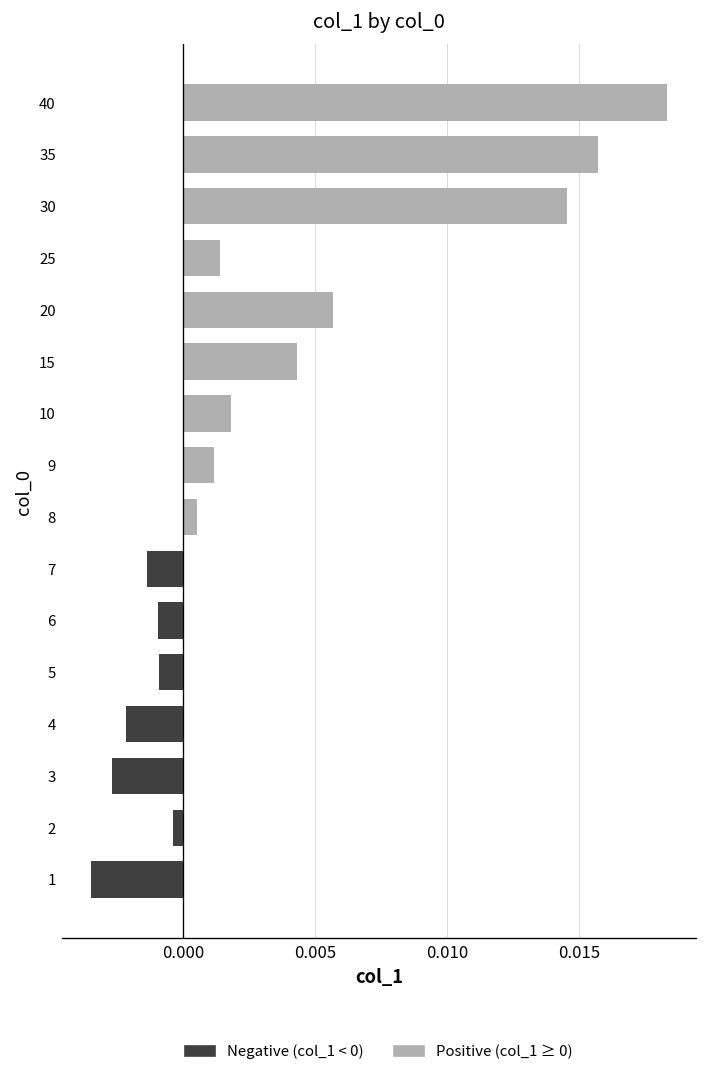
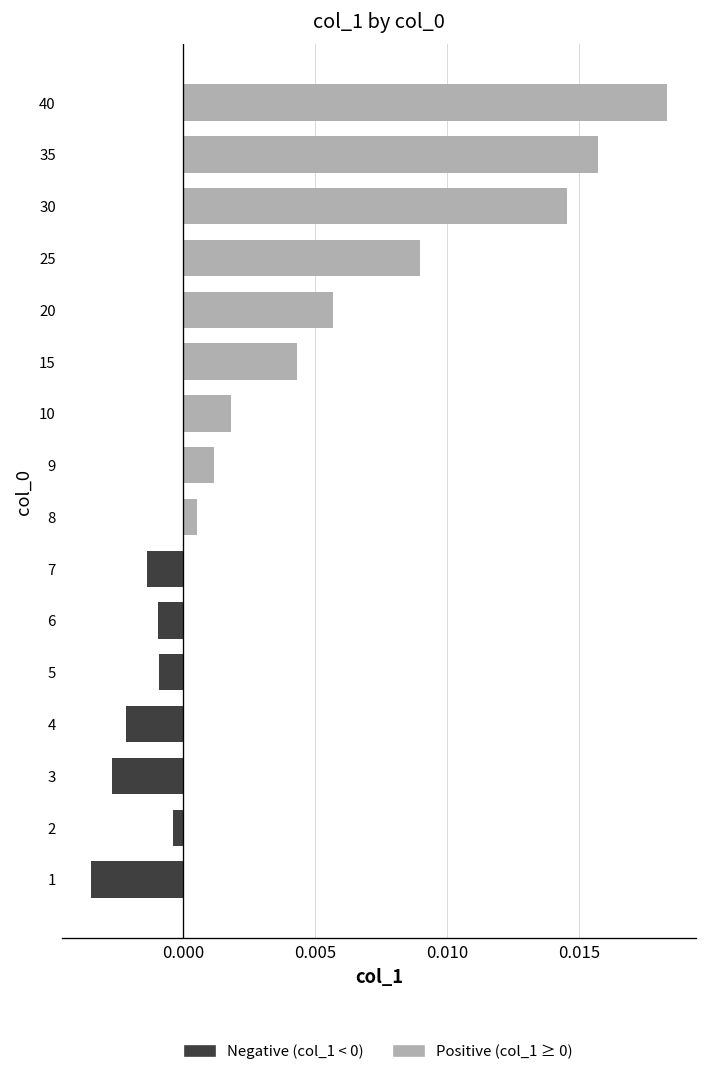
25: 0.0014 -> 0.0090
